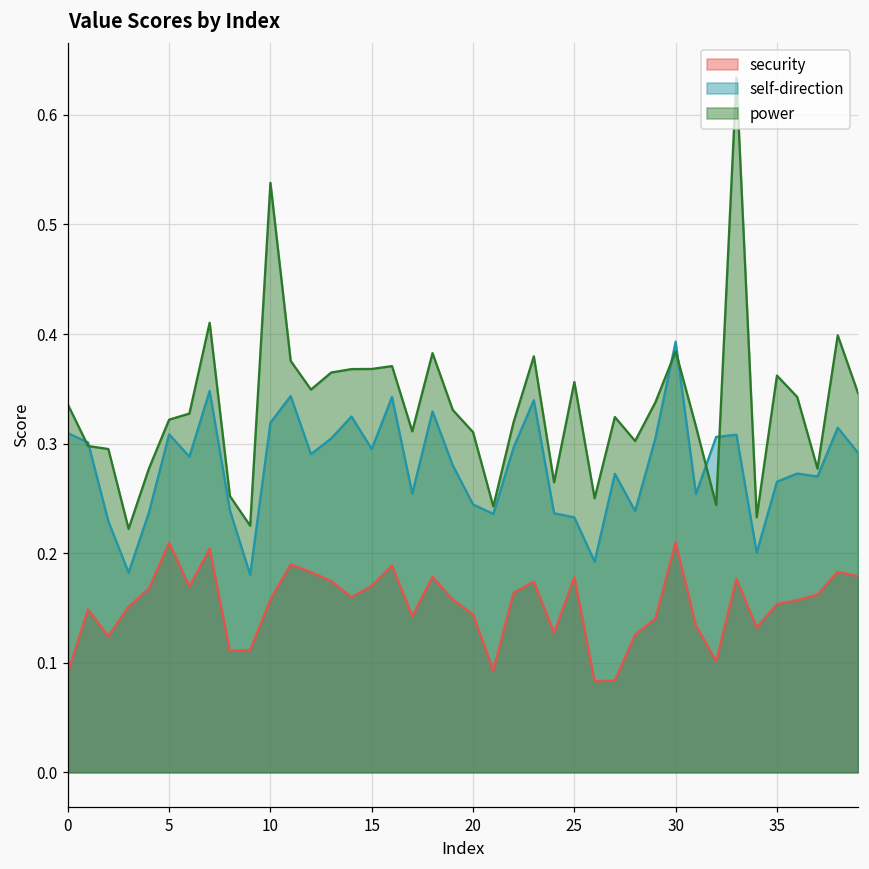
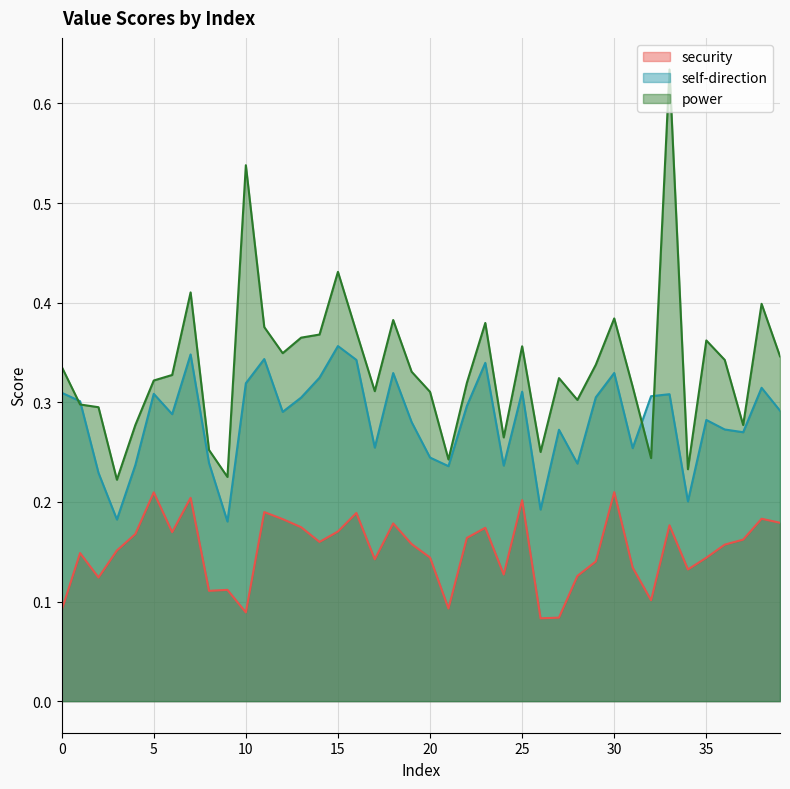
security, 10: 0.16 -> 0.09
self-direction, 15: 0.30 -> 0.36
power, 15: 0.37 -> 0.43
security, 25: 0.18 -> 0.20
self-direction, 25: 0.23 -> 0.31
self-direction, 30: 0.39 -> 0.33
security, 35: 0.15 -> 0.14
self-direction, 35: 0.27 -> 0.28
